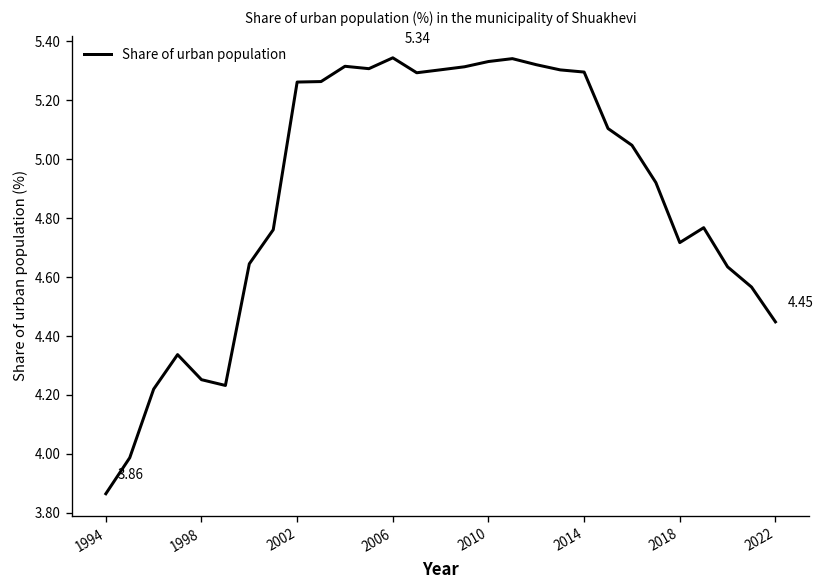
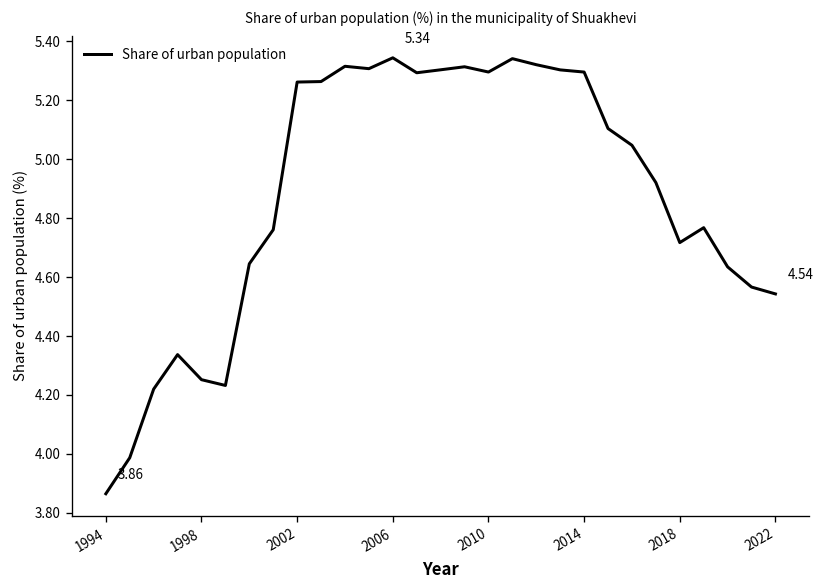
2010: 5.33 -> 5.30
2022: 4.45 -> 4.54
